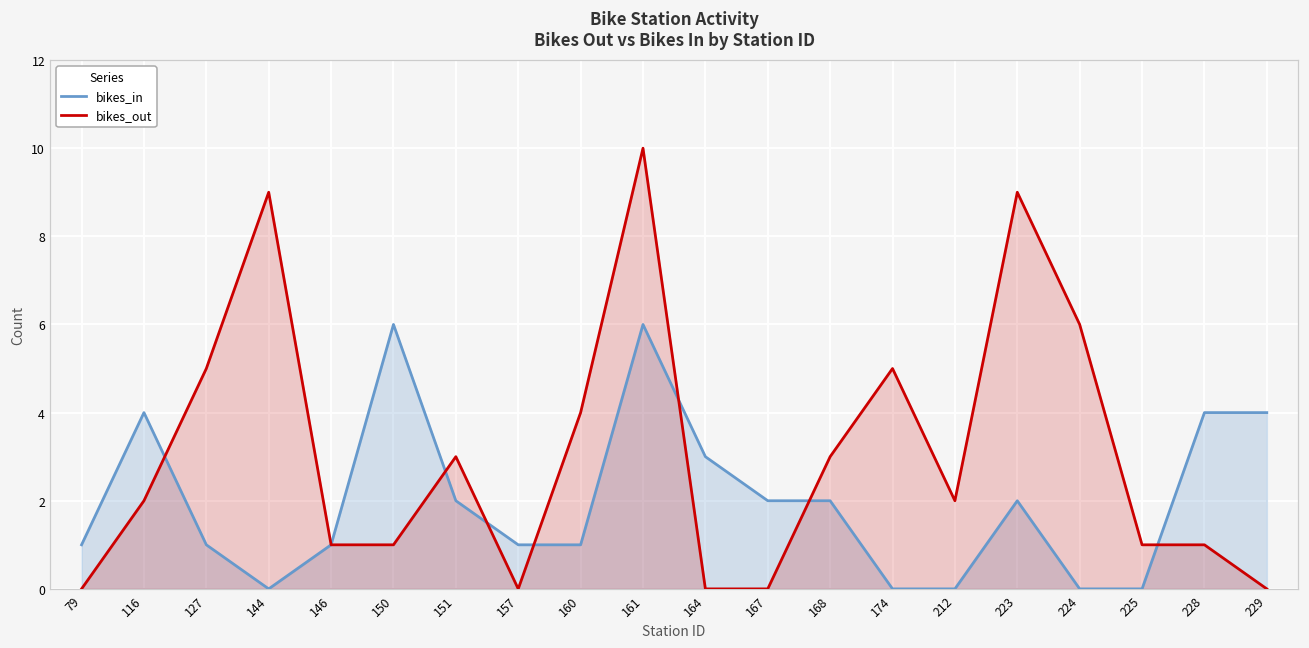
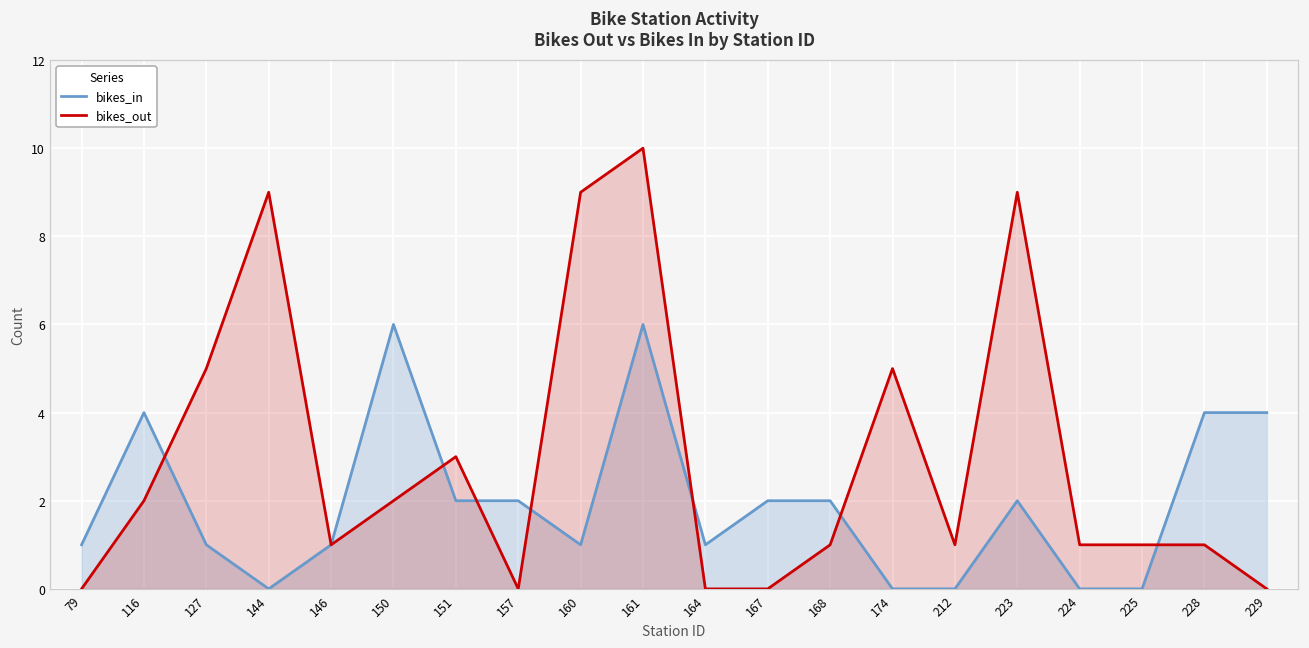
bikes_out, 150: 1 -> 2
bikes_in, 157: 1 -> 2
bikes_out, 160: 4 -> 9
bikes_in, 164: 3 -> 1
bikes_out, 168: 3 -> 1
bikes_out, 212: 2 -> 1
bikes_out, 224: 6 -> 1
